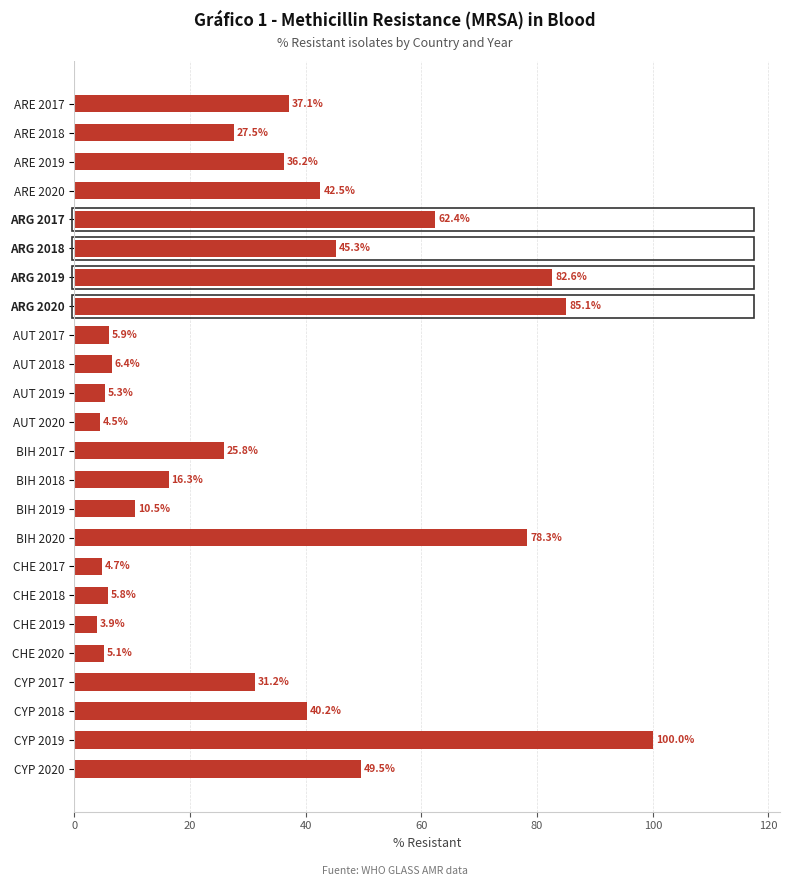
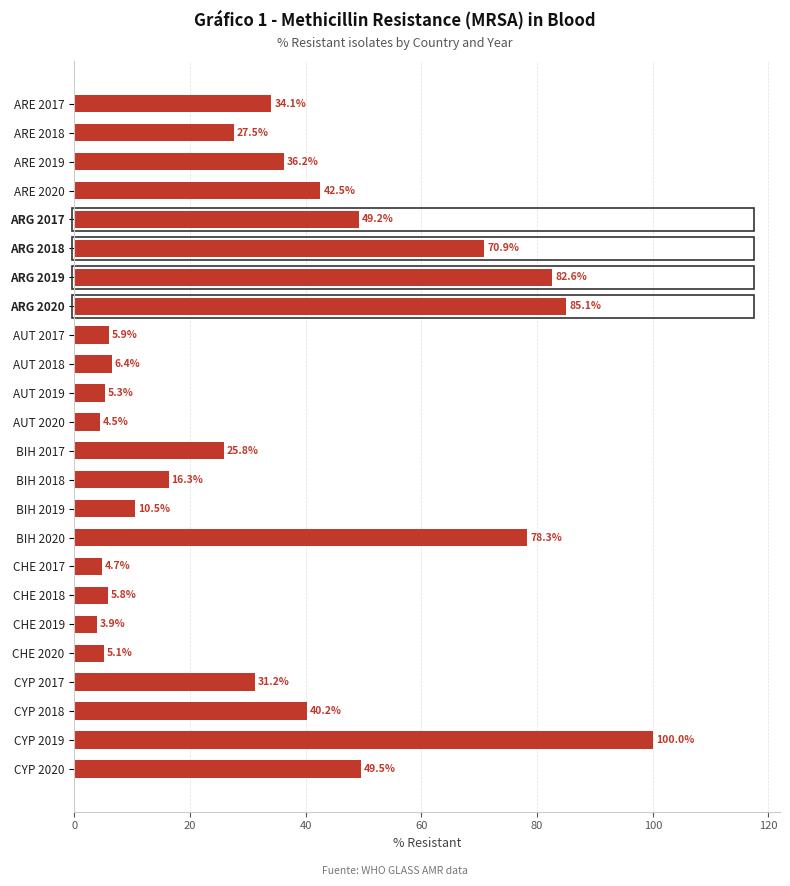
ARE 2017: 37.1% -> 34.1%
ARG 2017: 62.4% -> 49.2%
ARG 2018: 45.3% -> 70.9%
